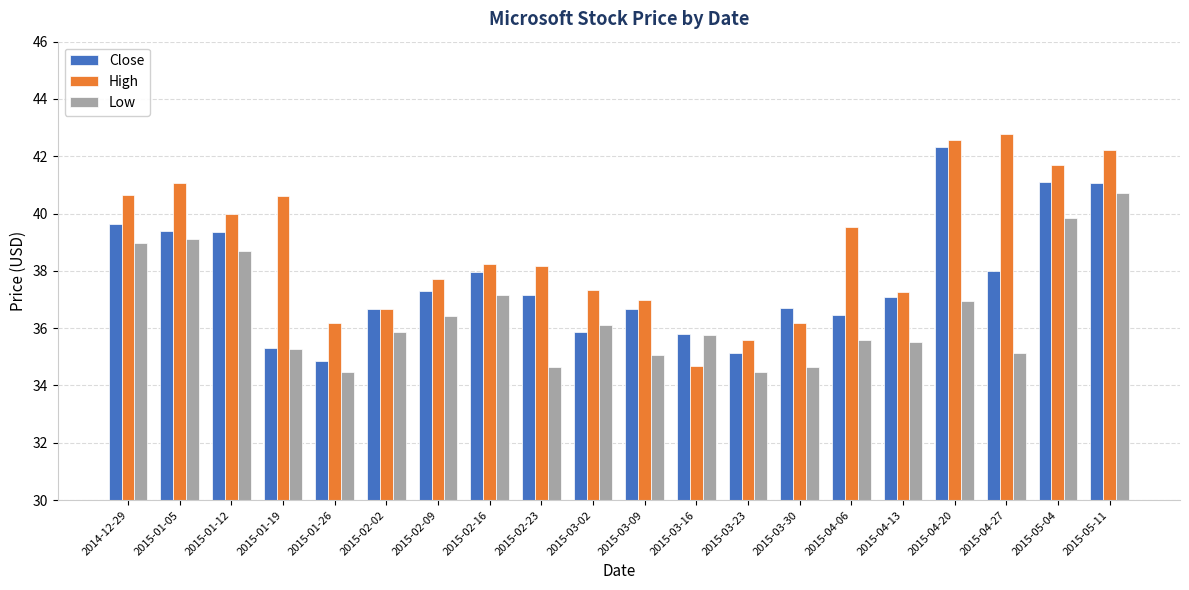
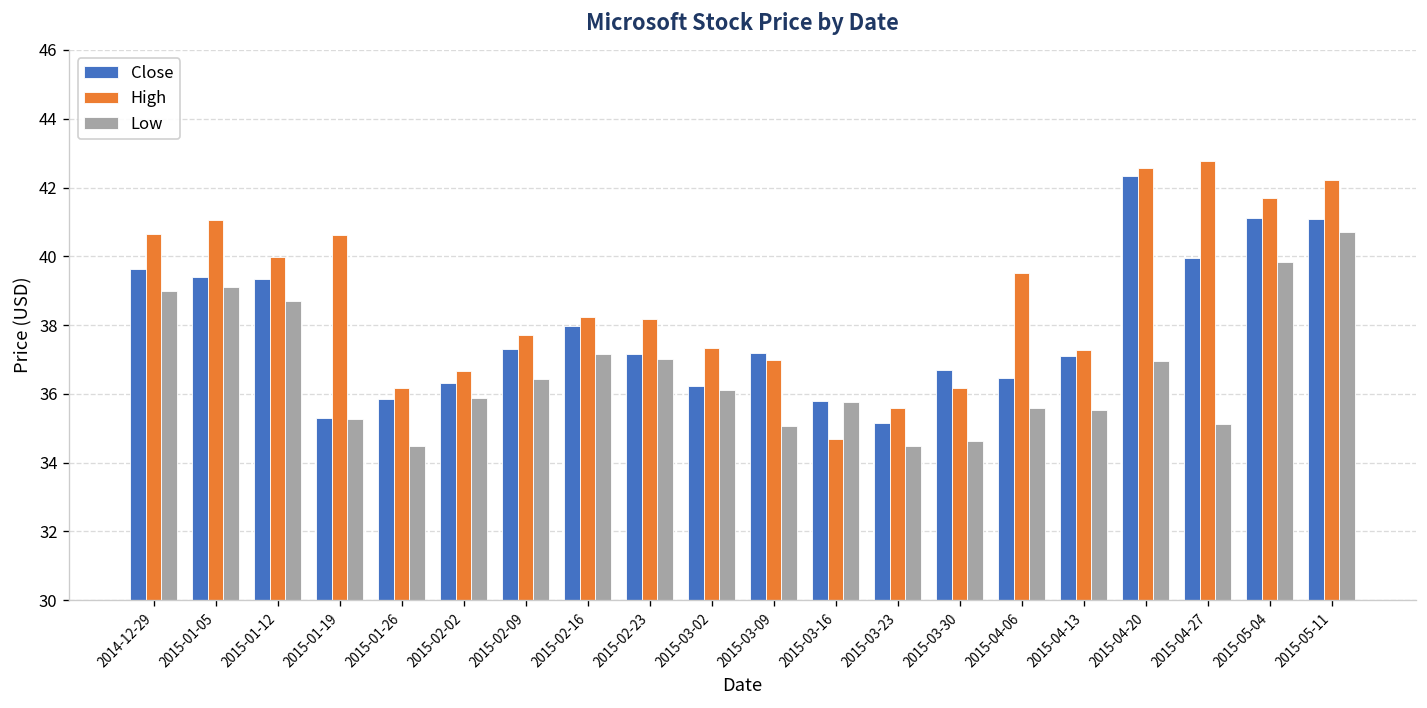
Close, 2015-01-26: 34.9 -> 35.9
Close, 2015-02-02: 36.7 -> 36.3
Low, 2015-02-23: 34.7 -> 37.0
Close, 2015-03-02: 35.9 -> 36.2
Close, 2015-03-09: 36.7 -> 37.2
Close, 2015-04-27: 38.0 -> 39.9
